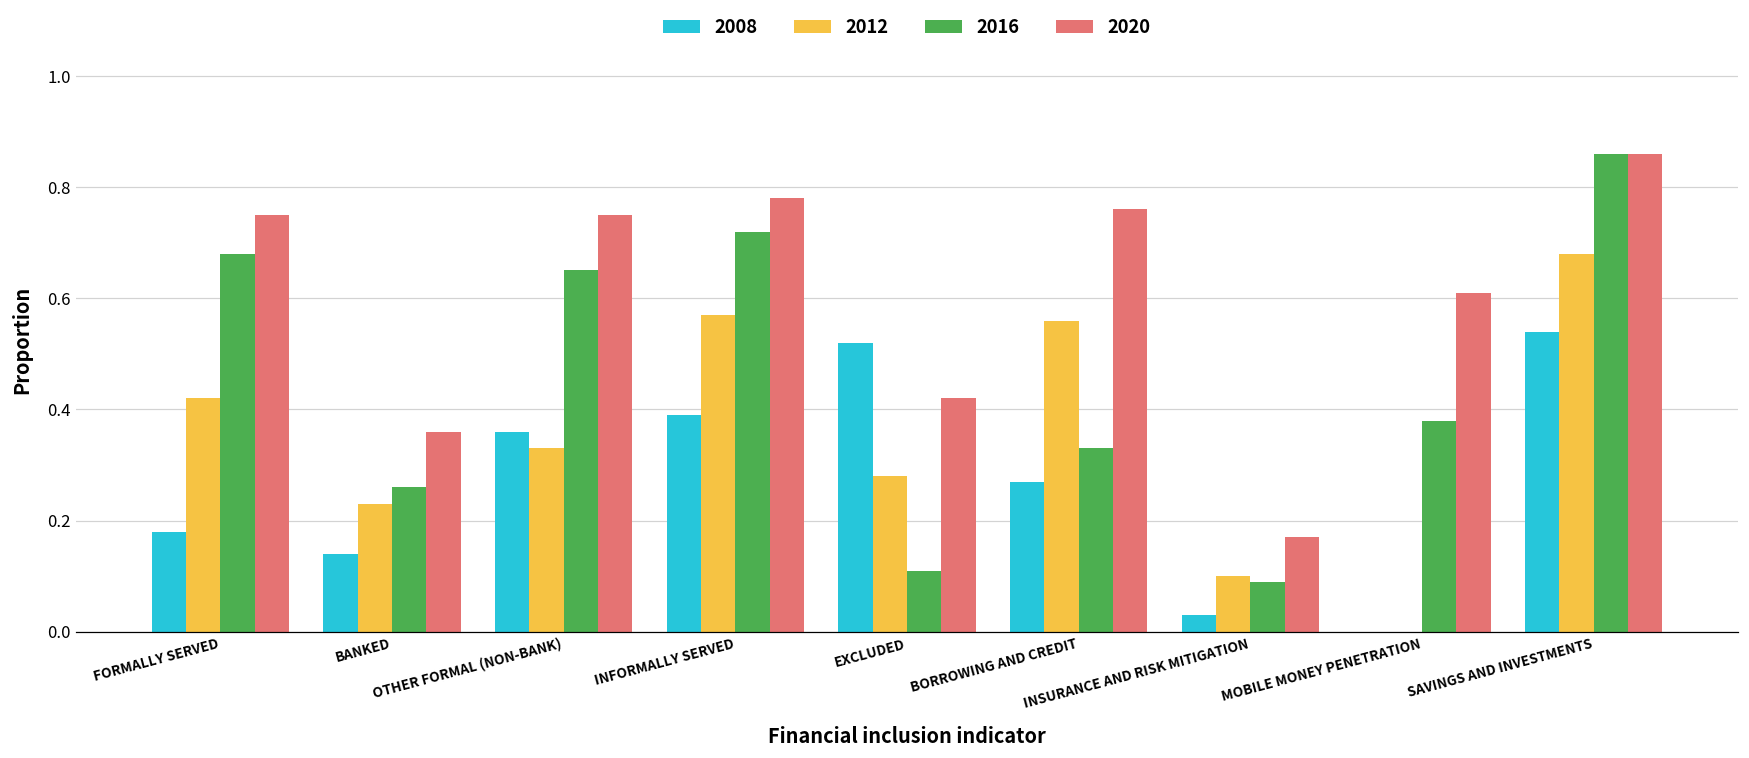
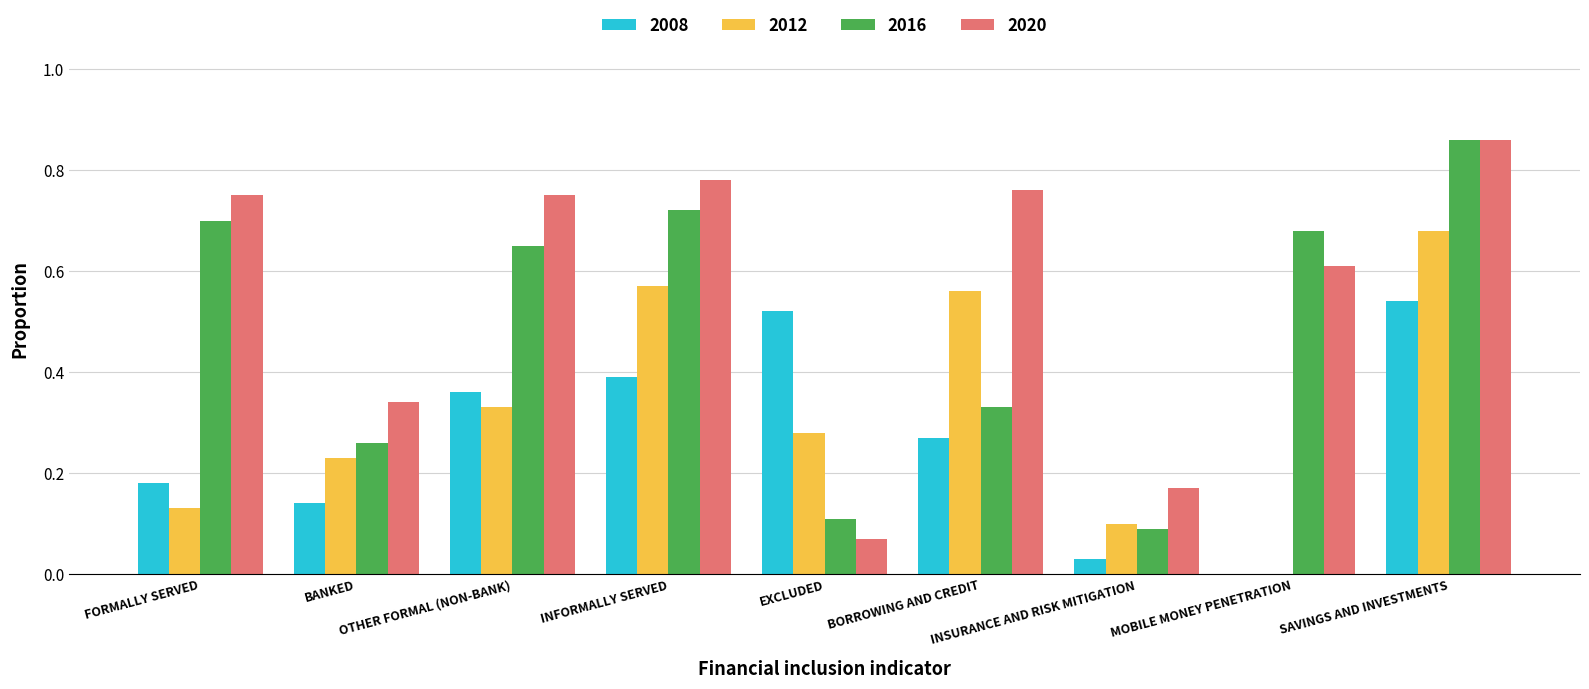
2012, FORMALLY SERVED: 0.42 -> 0.13
2016, FORMALLY SERVED: 0.68 -> 0.70
2020, BANKED: 0.36 -> 0.34
2020, EXCLUDED: 0.42 -> 0.07
2016, MOBILE MONEY PENETRATION: 0.38 -> 0.68
